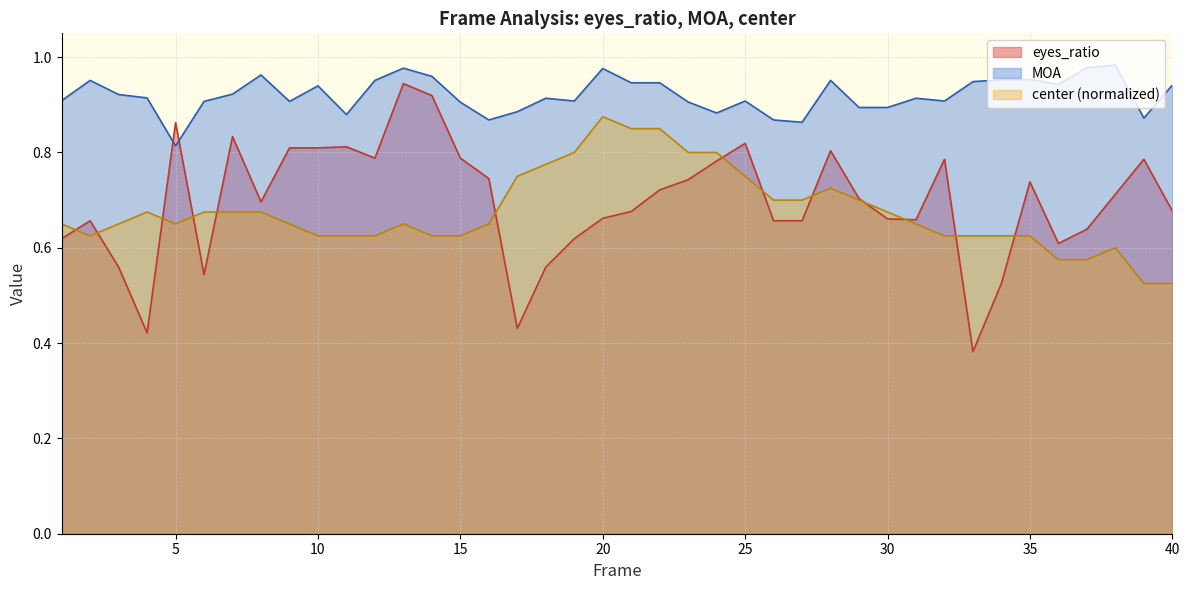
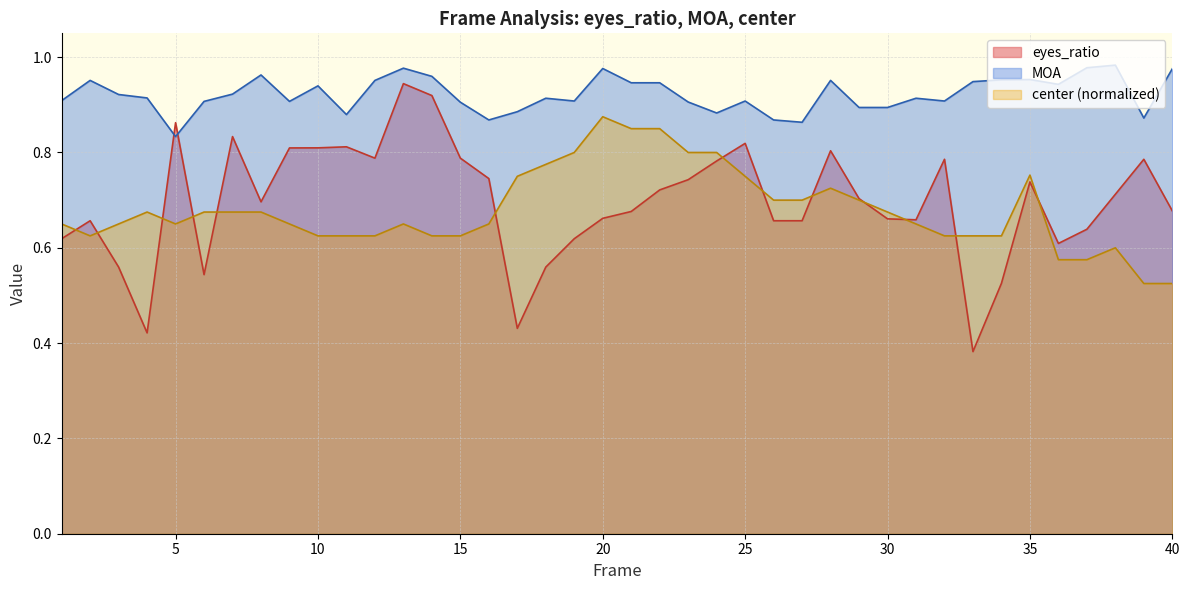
MOA, 5: 0.81 -> 0.83
center (normalized), 35: 0.63 -> 0.75
MOA, 40: 0.94 -> 0.98
